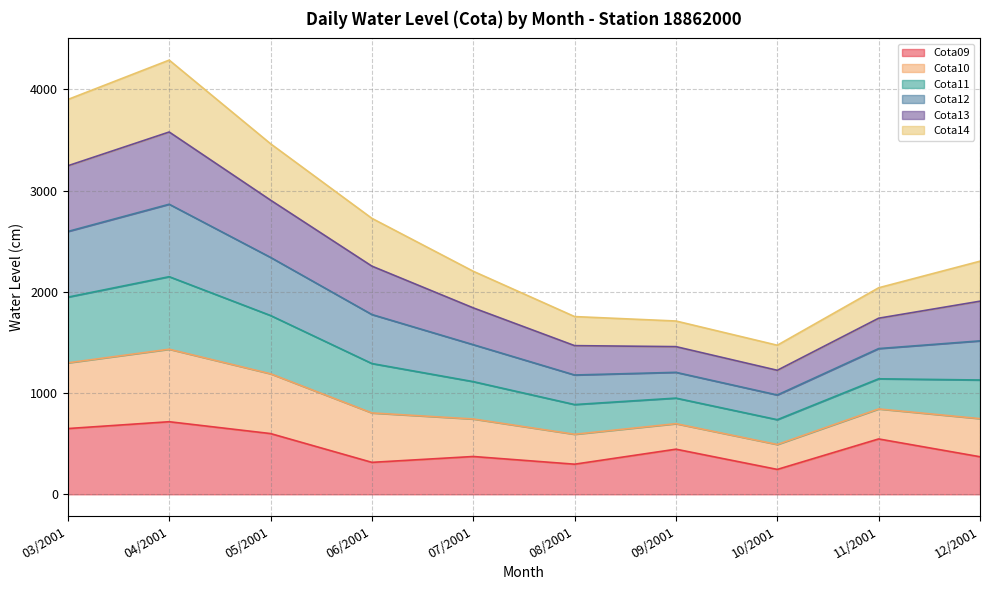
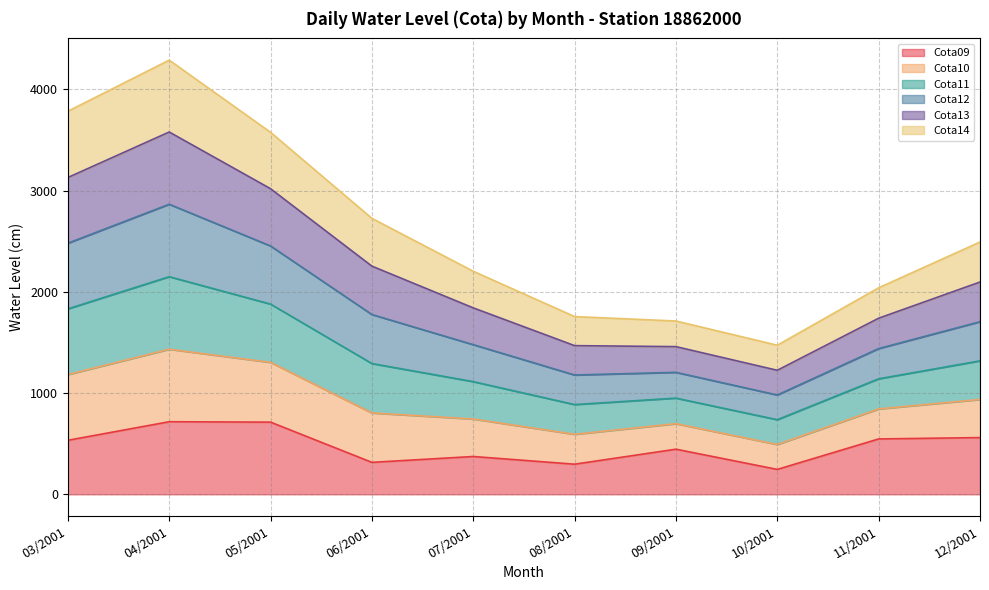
Cota09, 03/2001: 650 -> 530
Cota09, 05/2001: 600 -> 710
Cota09, 12/2001: 370 -> 560
